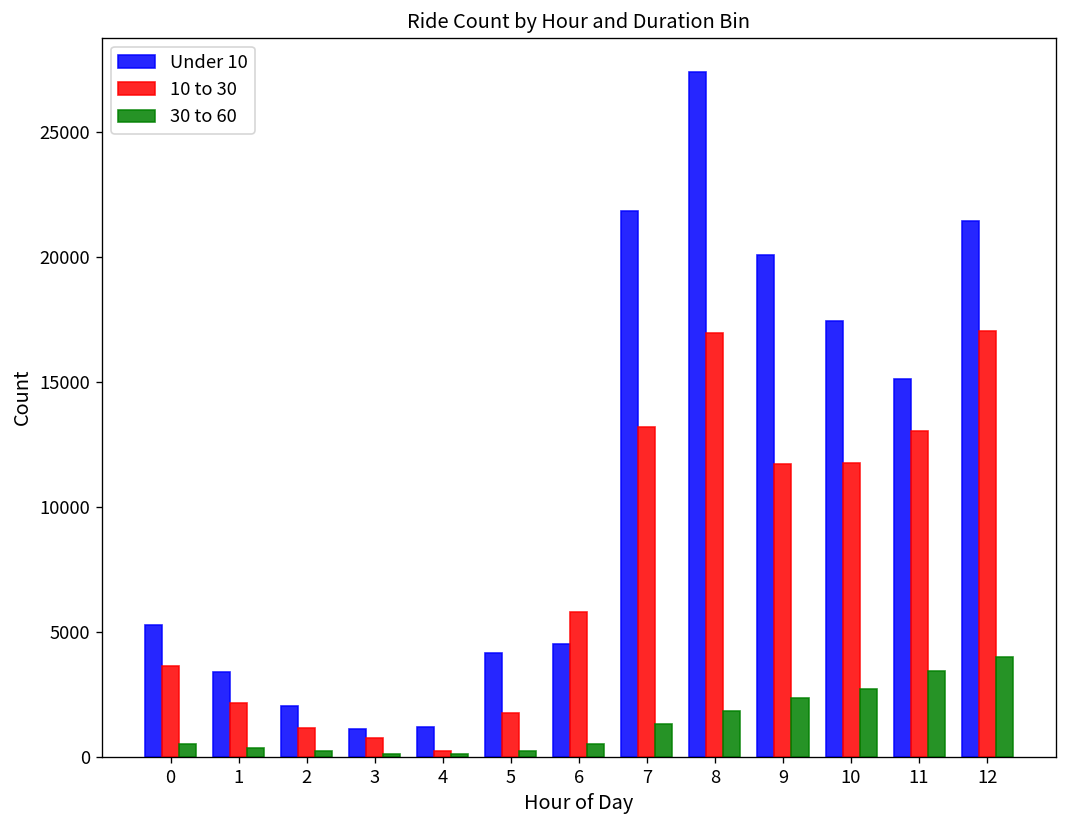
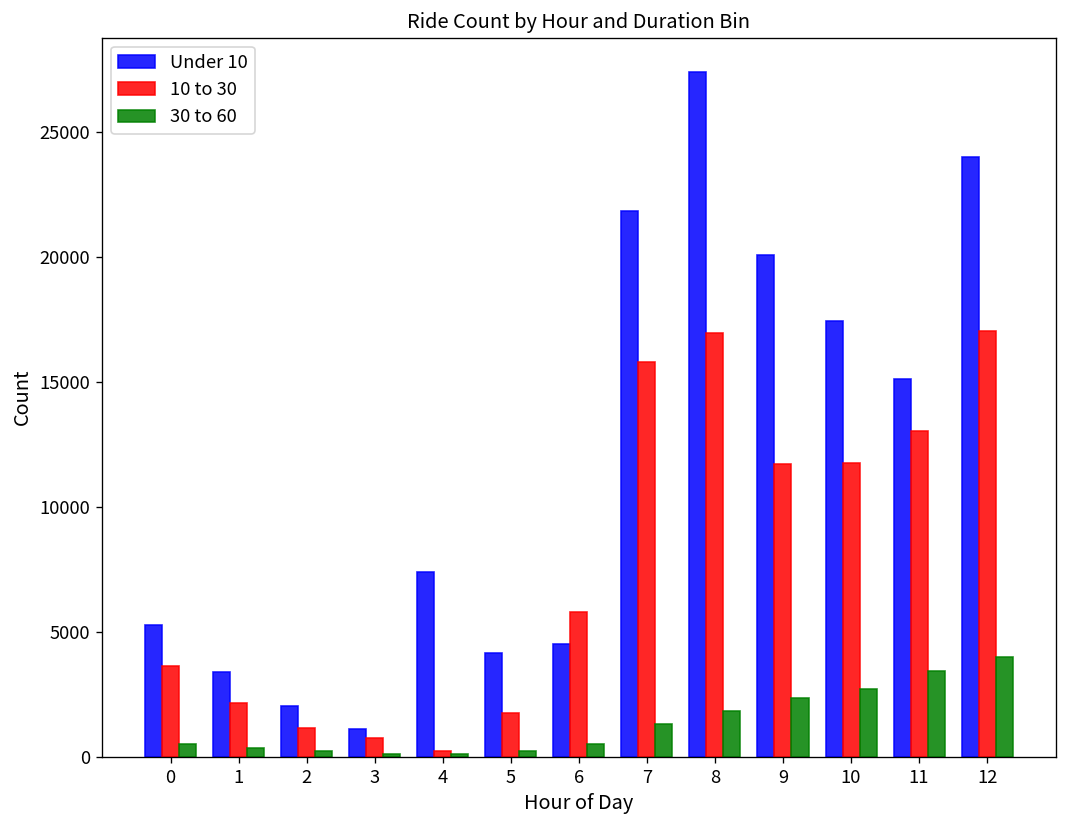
Under 10, 4: 1200 -> 7400
10 to 30, 7: 13200 -> 15800
Under 10, 12: 21400 -> 24000
